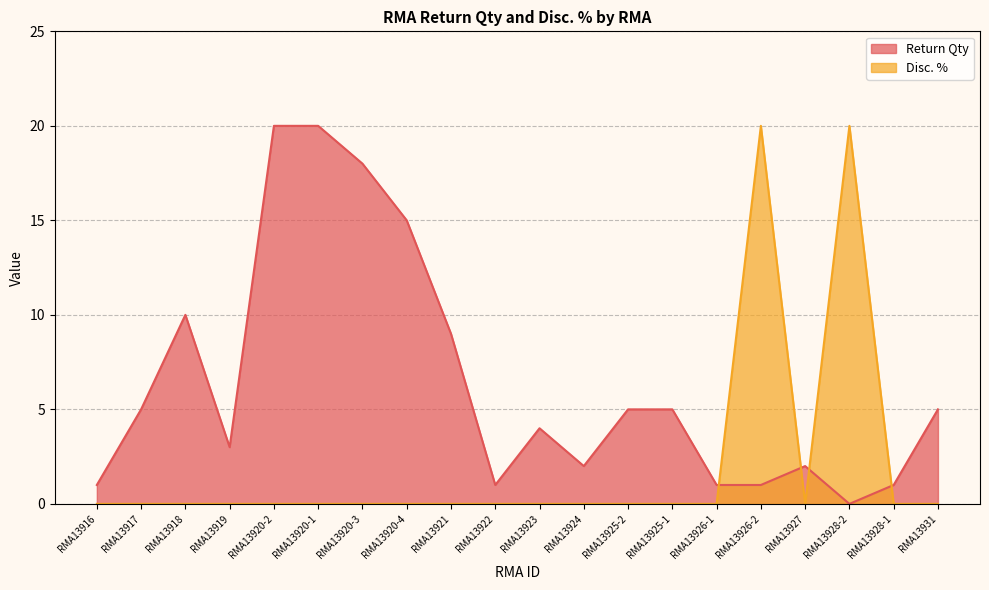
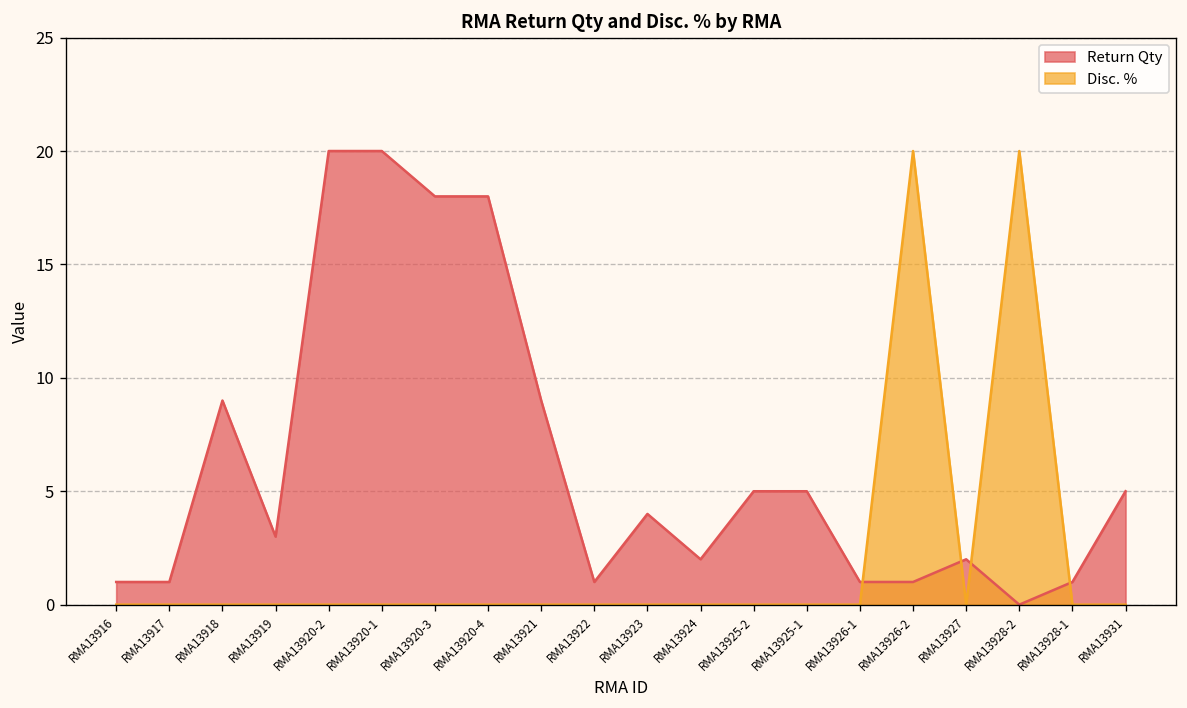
Return Qty, RMA13917: 5 -> 1
Return Qty, RMA13918: 10 -> 9
Return Qty, RMA13920-4: 15 -> 18
